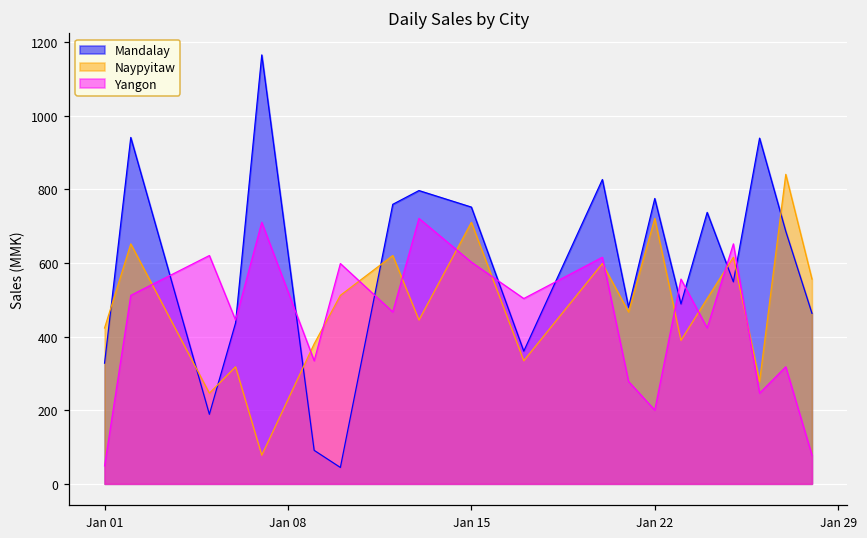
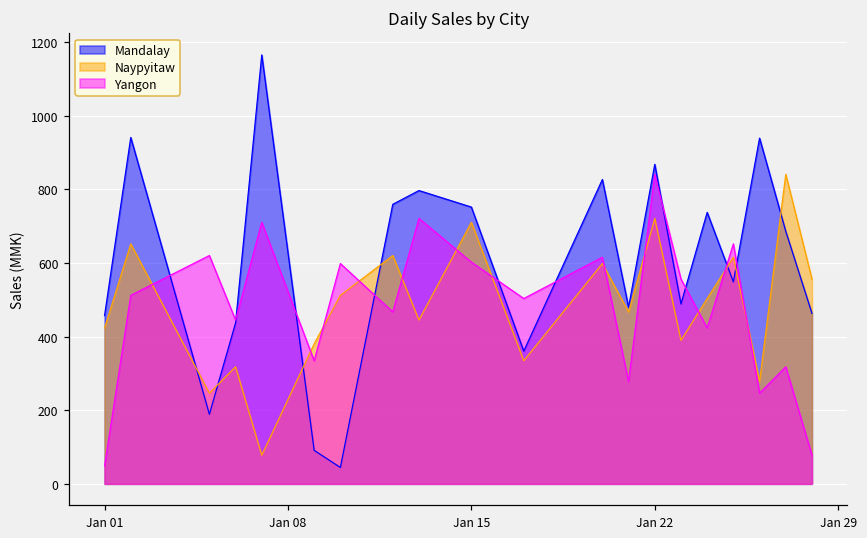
Mandalay, Jan 01: 330 -> 460
Mandalay, Jan 22: 780 -> 870
Yangon, Jan 22: 200 -> 840
